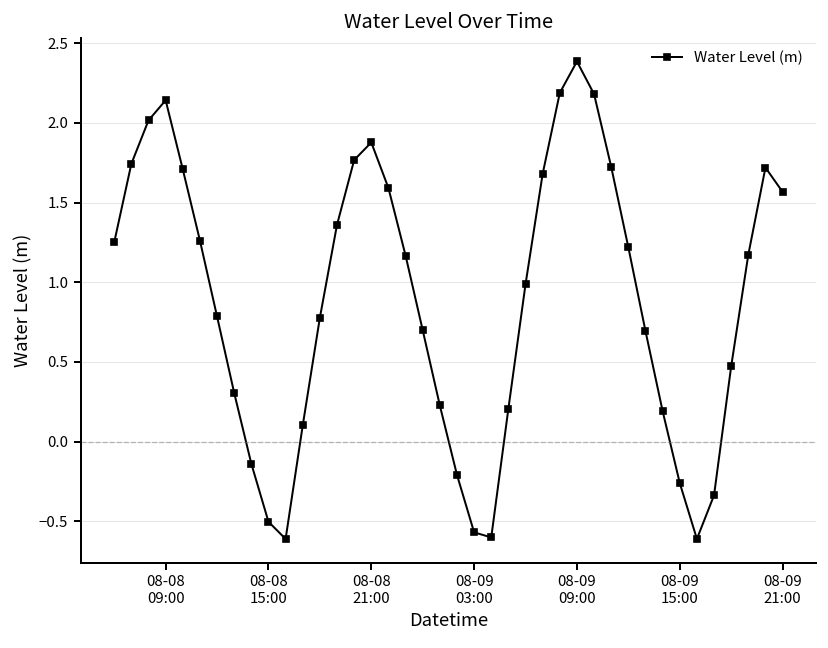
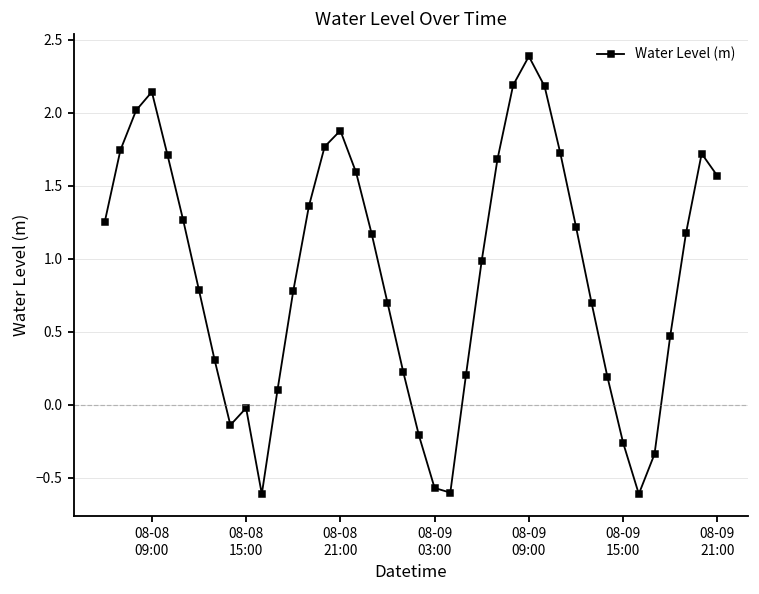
08-08 15:00: -0.50 -> -0.02
